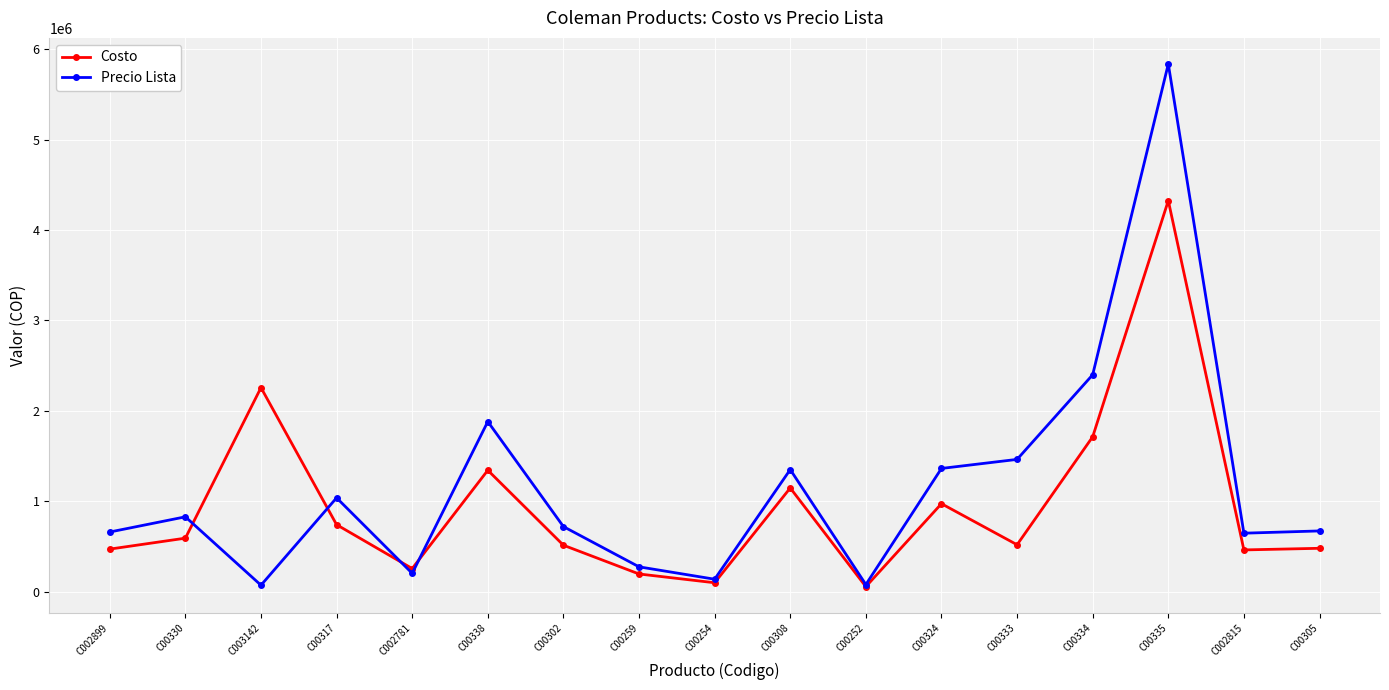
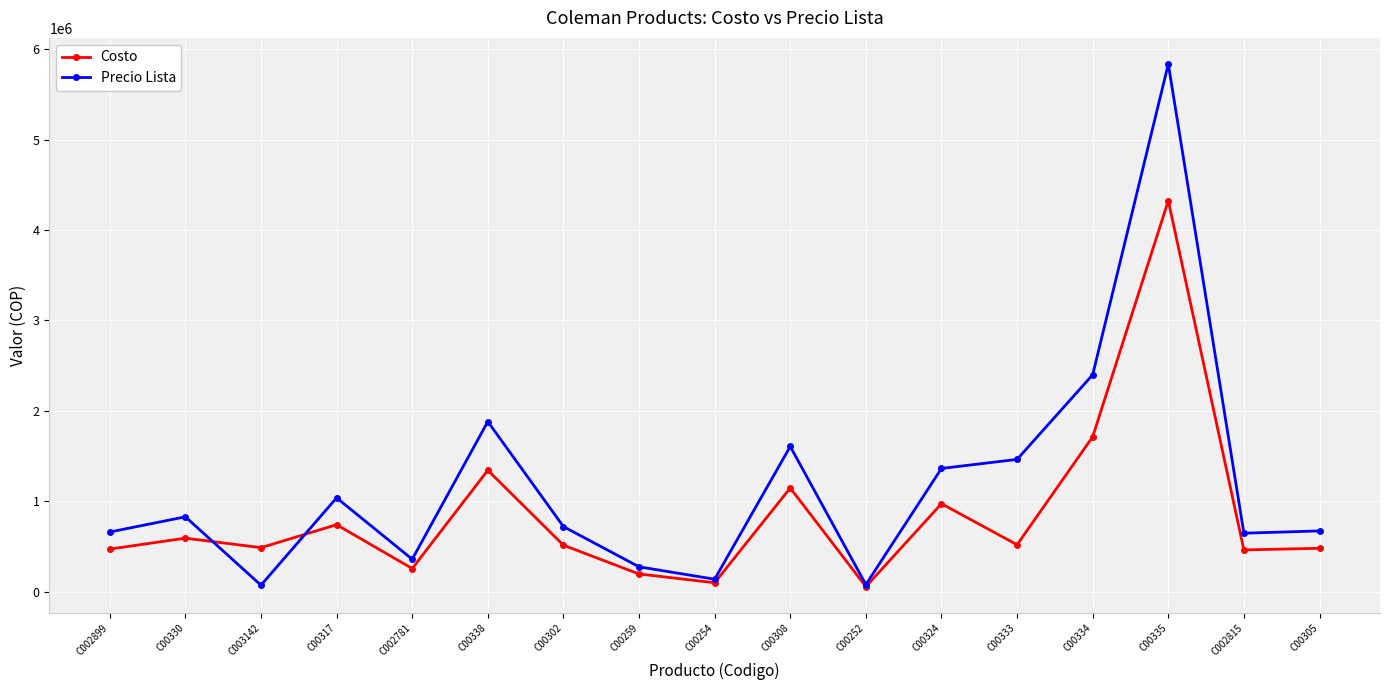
Costo, C003142: 2300000 -> 500000
Precio Lista, C002781: 200000 -> 400000
Precio Lista, C00308: 1400000 -> 1600000
